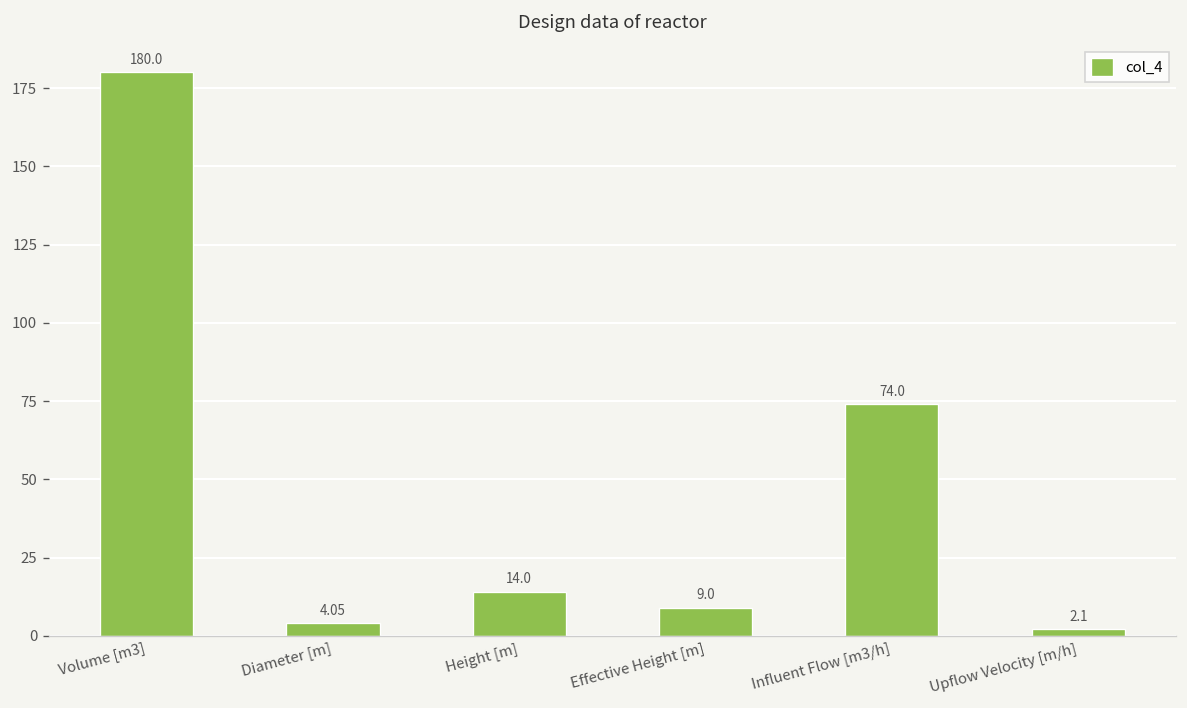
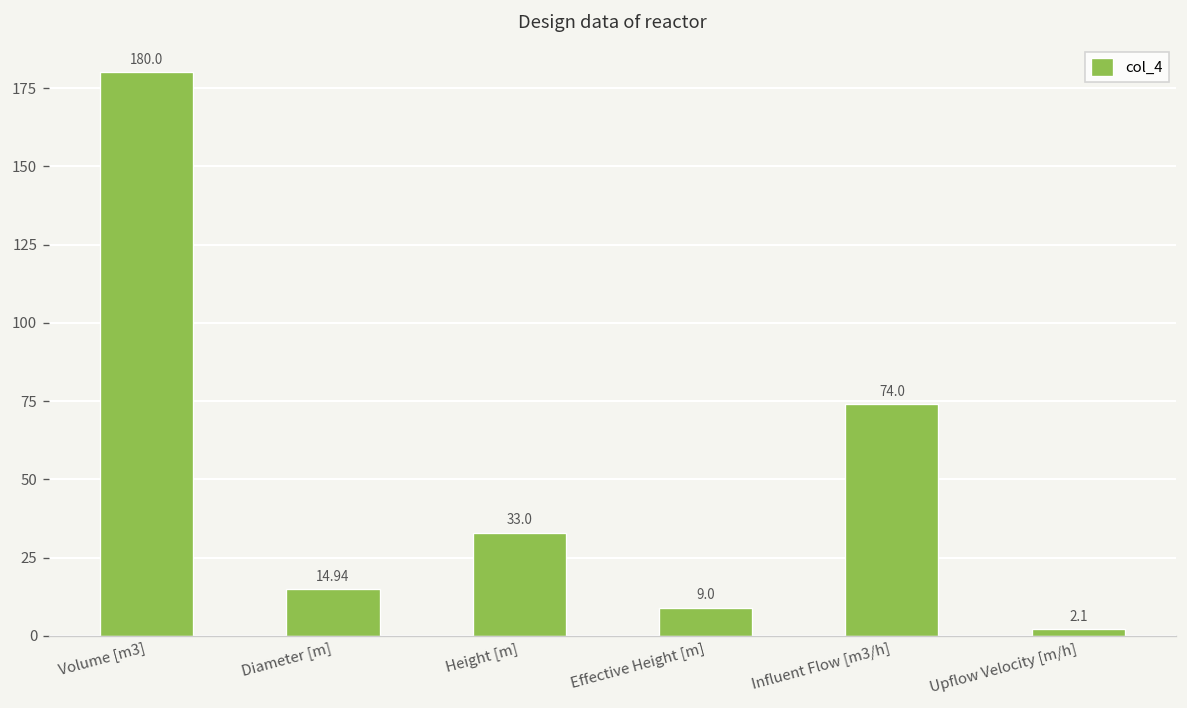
Diameter [m]: 4.05 -> 14.94
Height [m]: 14.0 -> 33.0
